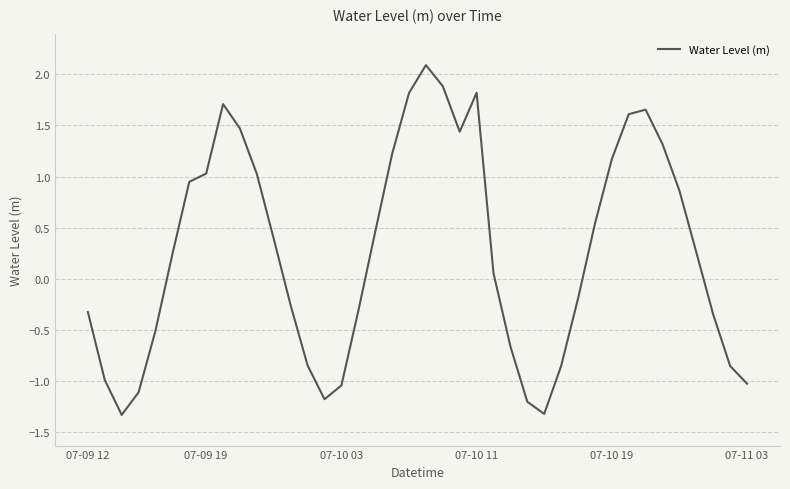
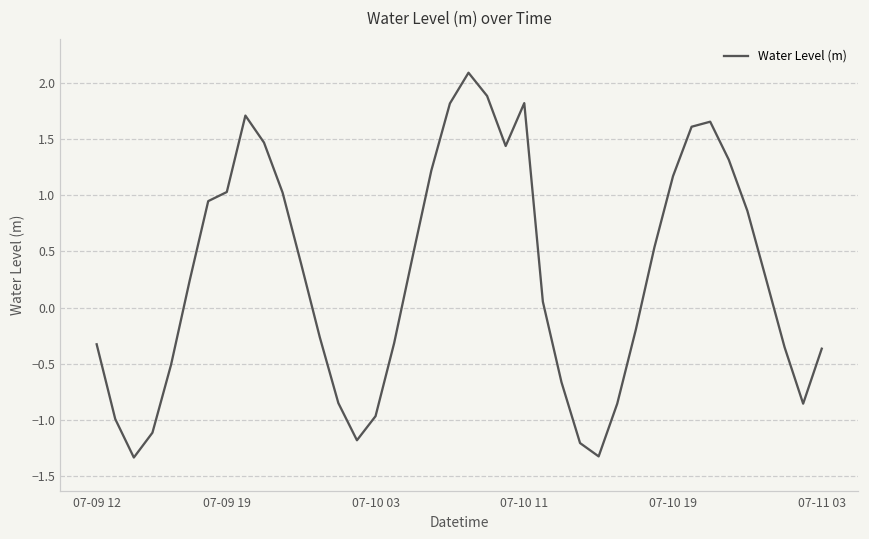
07-10 03: -1.04 -> -0.96
07-11 03: -1.03 -> -0.36
